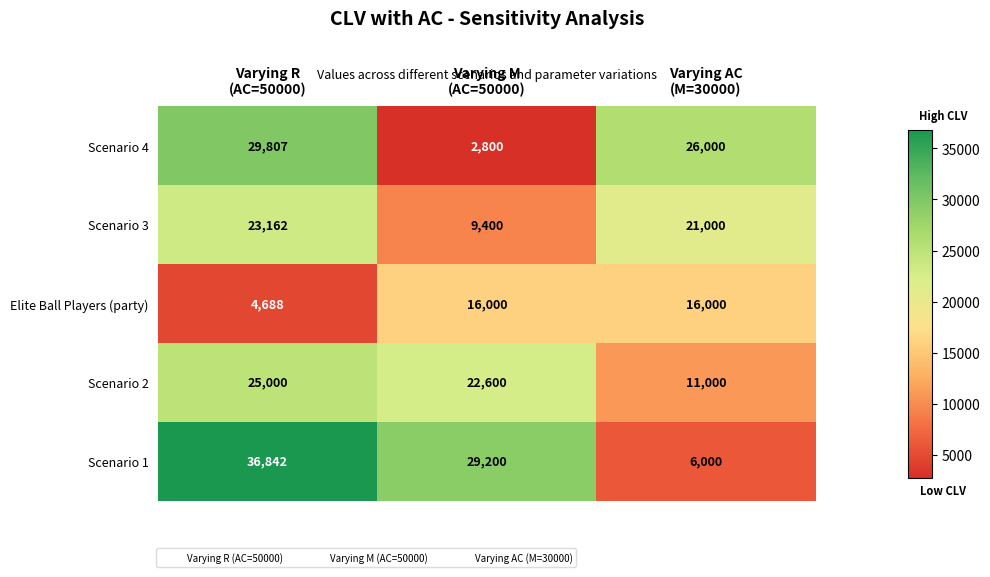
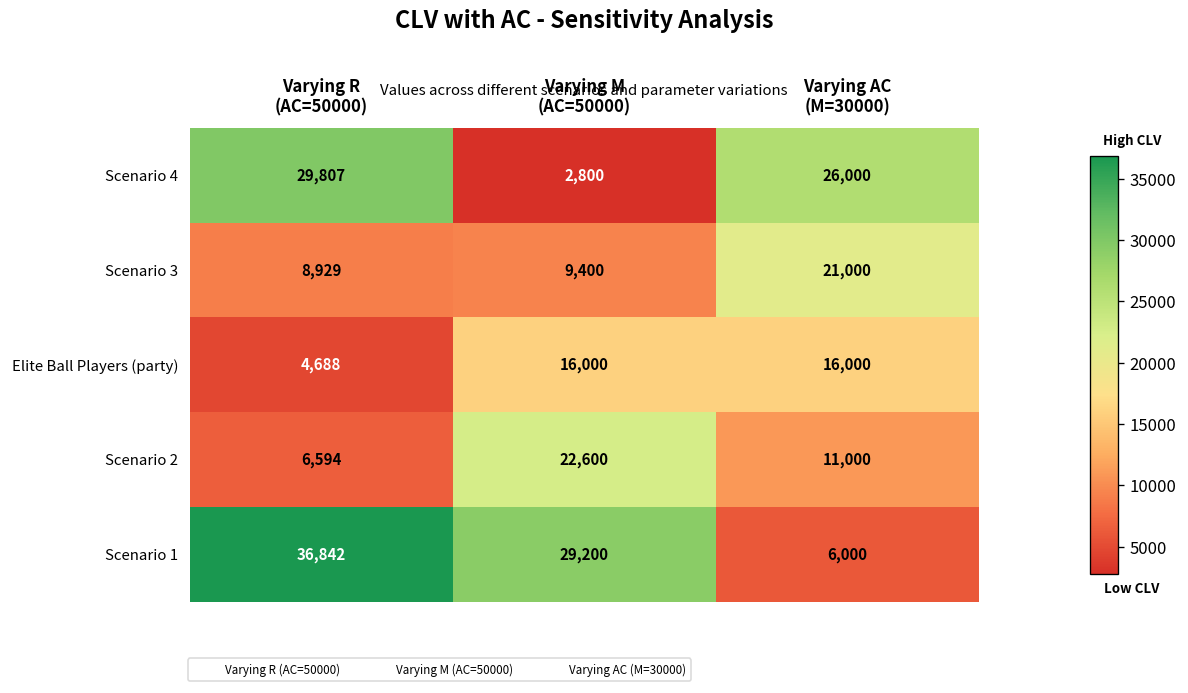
Scenario 3, Varying R (AC=50000): 23,162 -> 8,929
Scenario 2, Varying R (AC=50000): 25,000 -> 6,594
